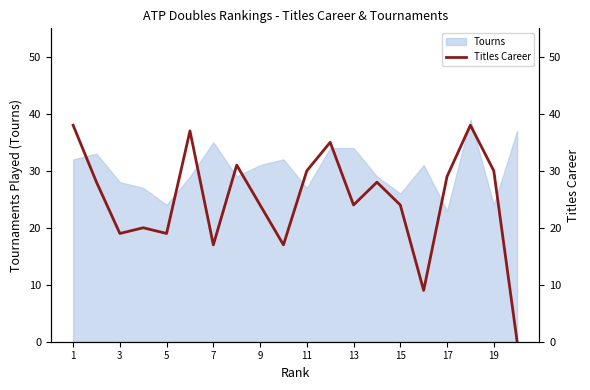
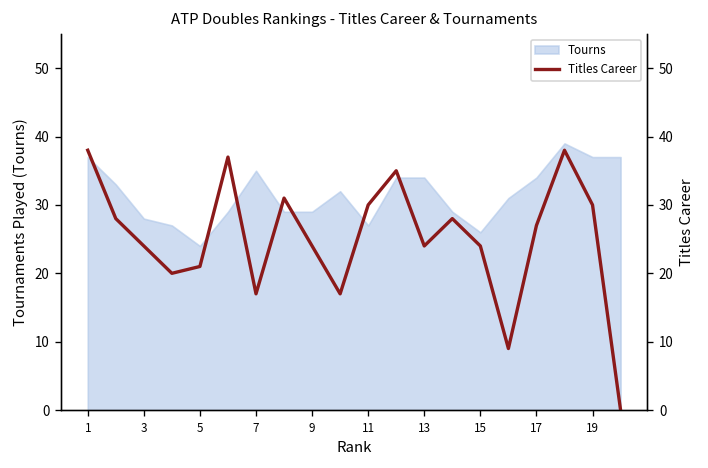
Tourns, 1: 32 -> 37
Tourns, 9: 31 -> 29
Tourns, 17: 23 -> 34
Tourns, 19: 24 -> 37
Titles Career, 3: 19 -> 24
Titles Career, 5: 19 -> 21
Titles Career, 17: 29 -> 27
